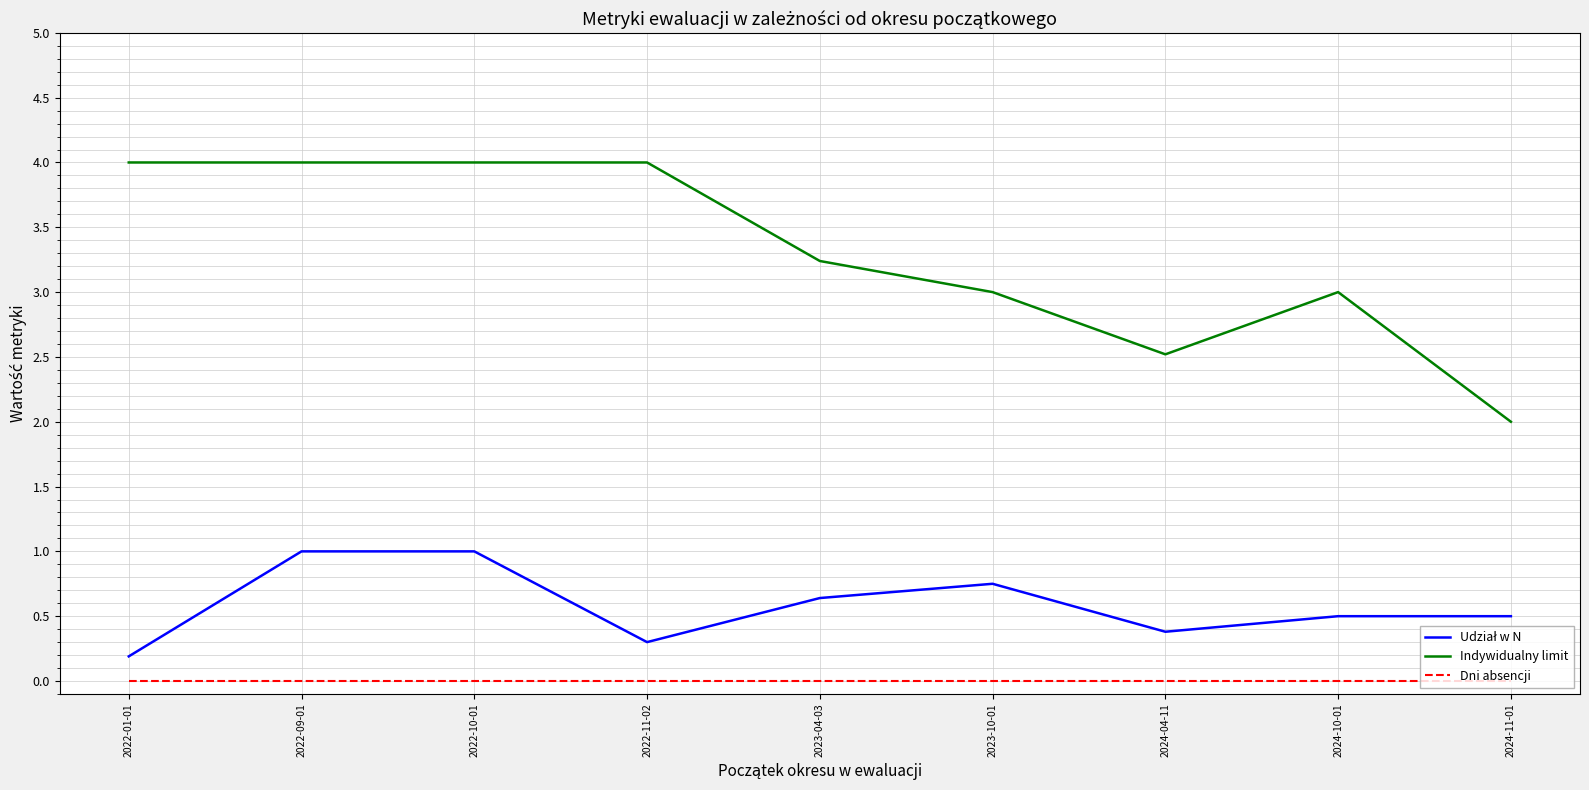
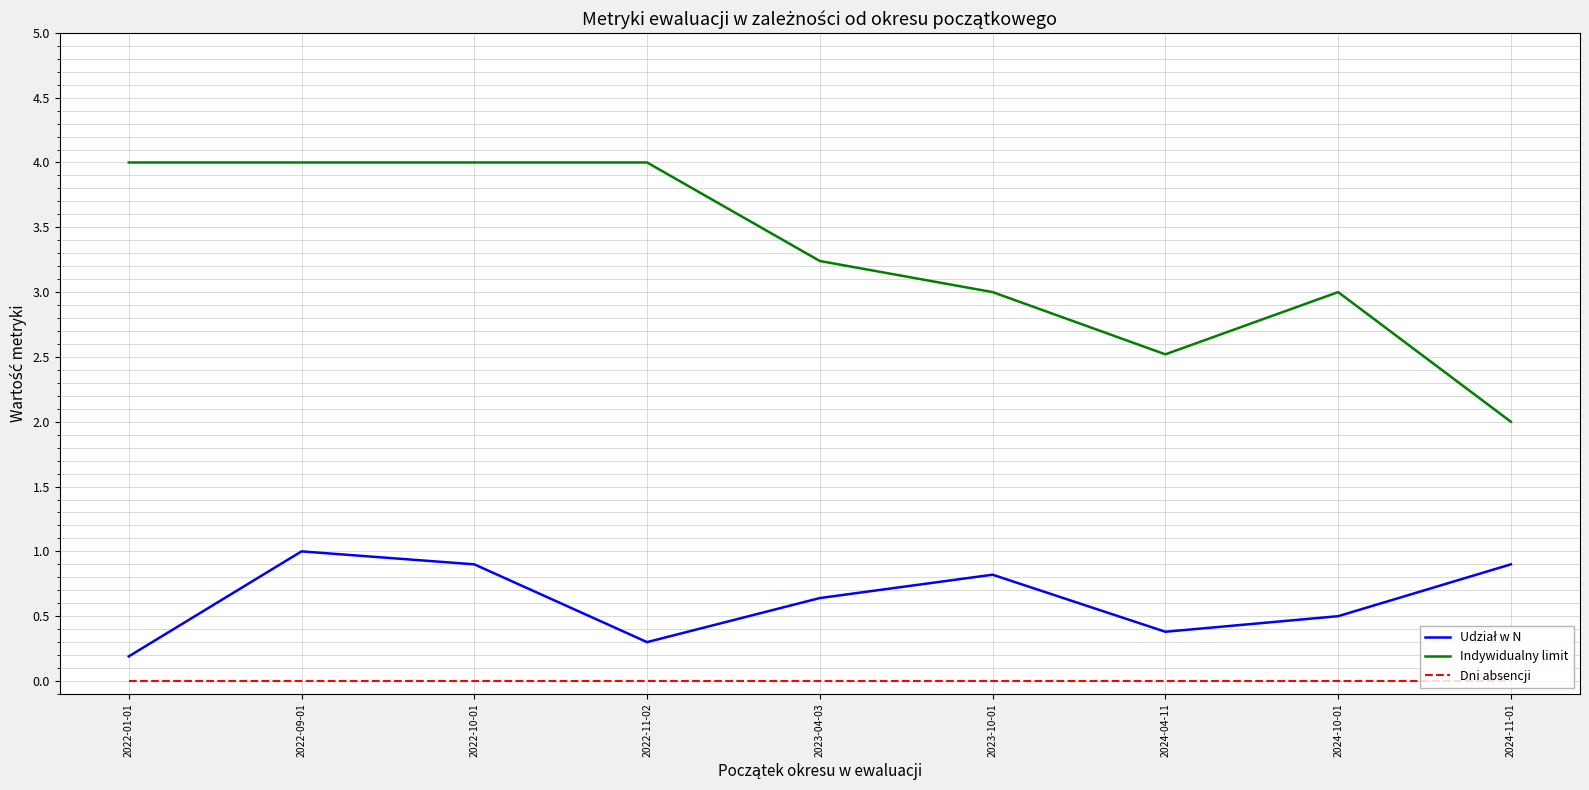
Udział w N, 2022-10-01: 1.0 -> 0.9
Udział w N, 2023-10-01: 0.75 -> 0.82
Udział w N, 2024-11-01: 0.5 -> 0.9
